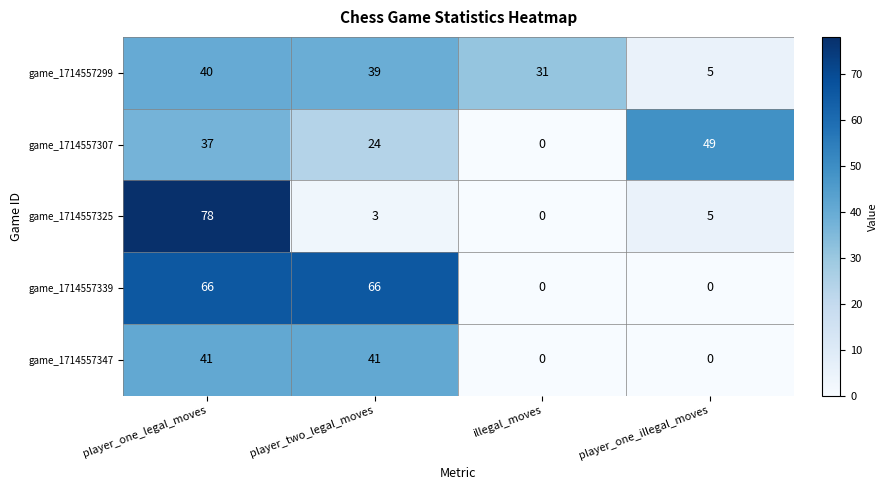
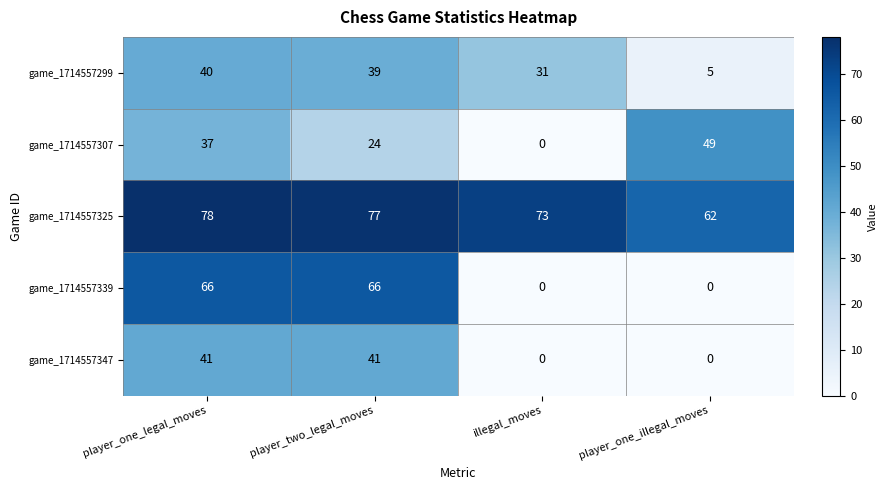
game_1714557325, player_two_legal_moves: 3 -> 77
game_1714557325, illegal_moves: 0 -> 73
game_1714557325, player_one_illegal_moves: 5 -> 62
